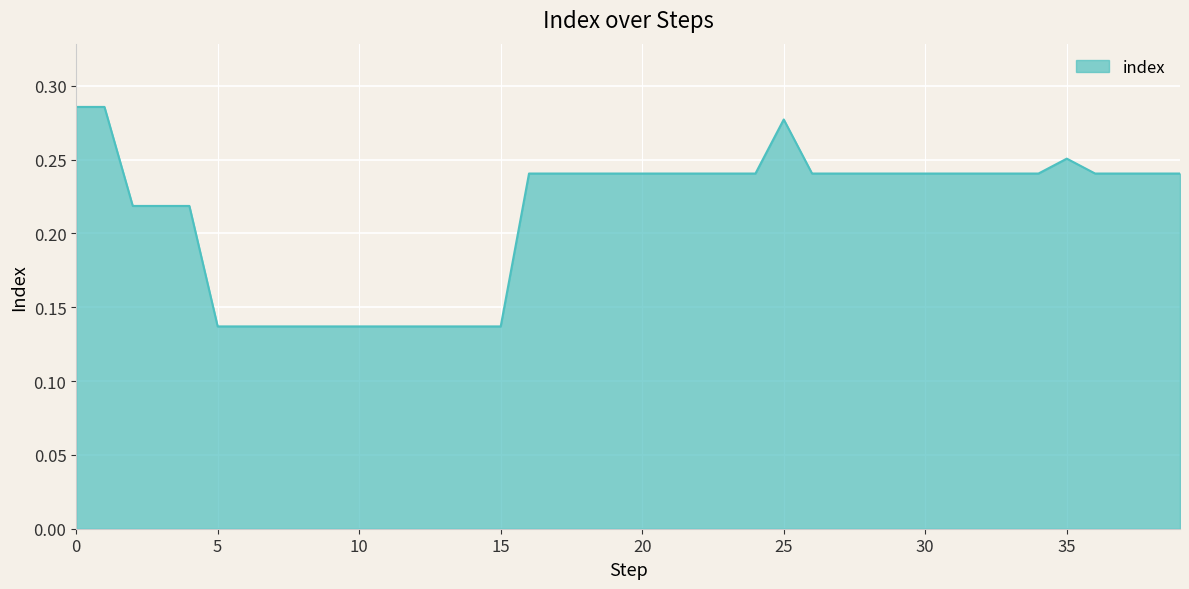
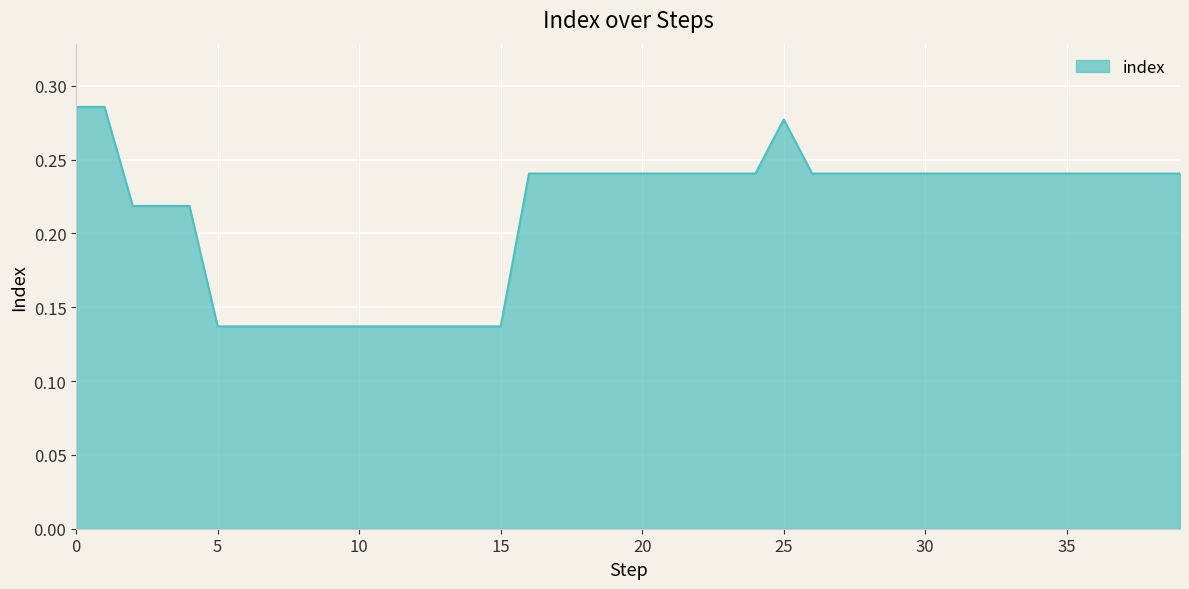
35: 0.251 -> 0.241
